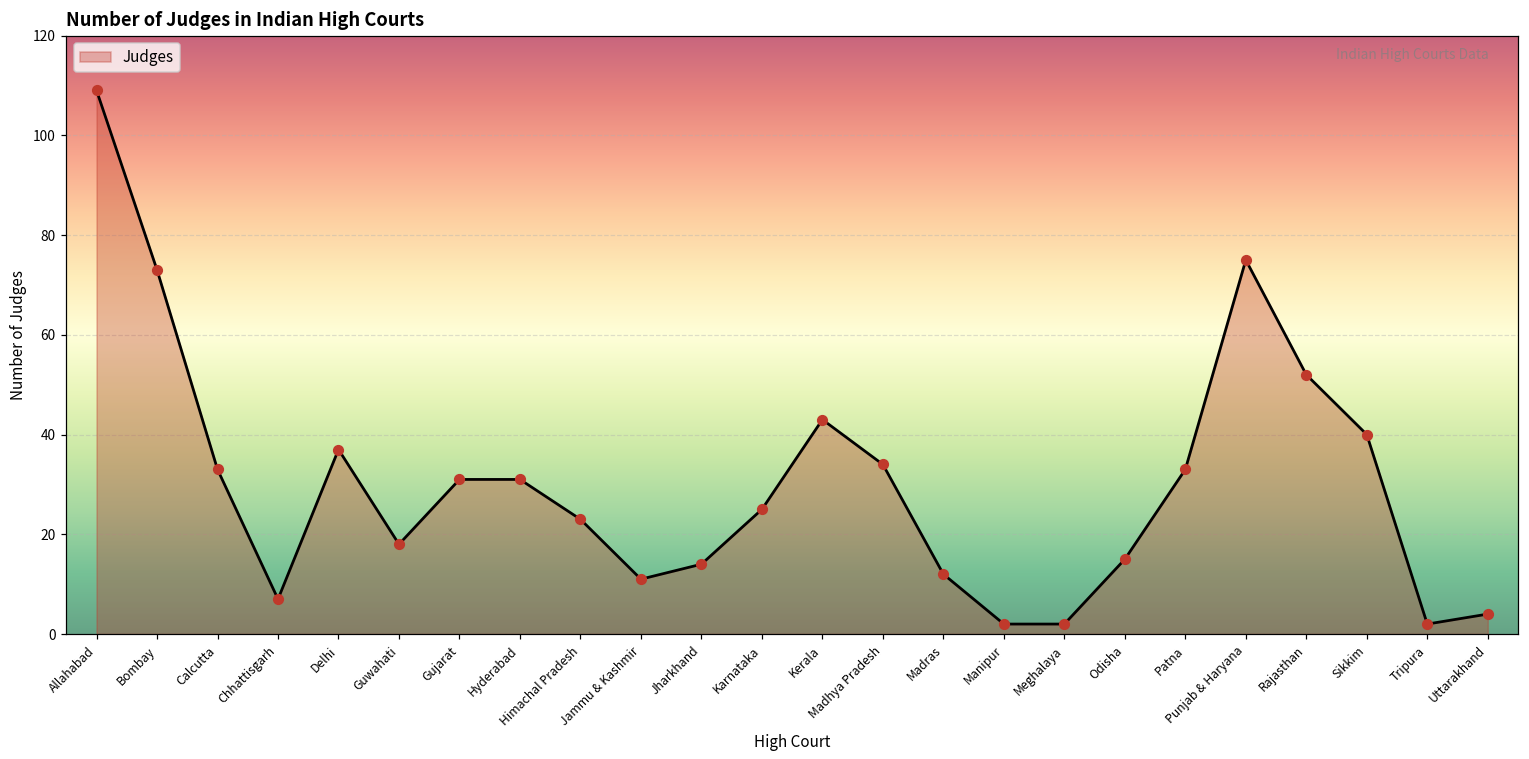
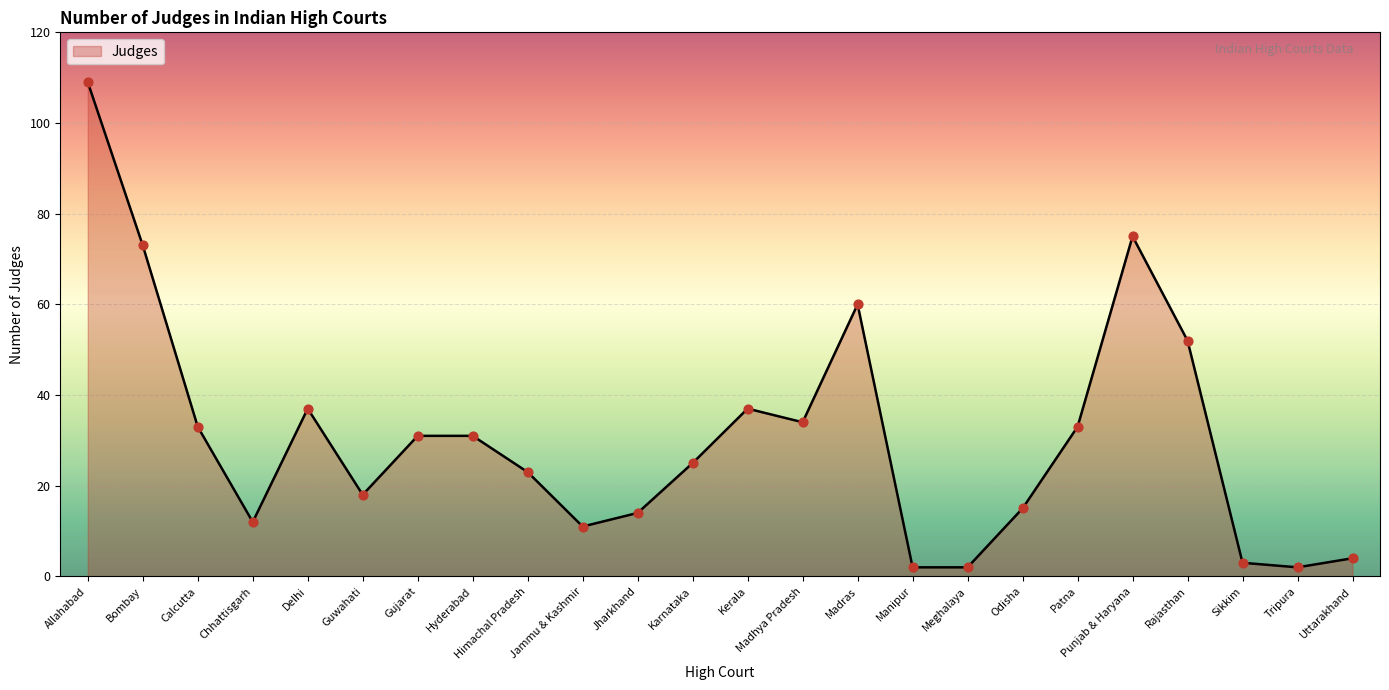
Chhattisgarh: 7 -> 12
Kerala: 43 -> 37
Madras: 12 -> 60
Sikkim: 40 -> 3
